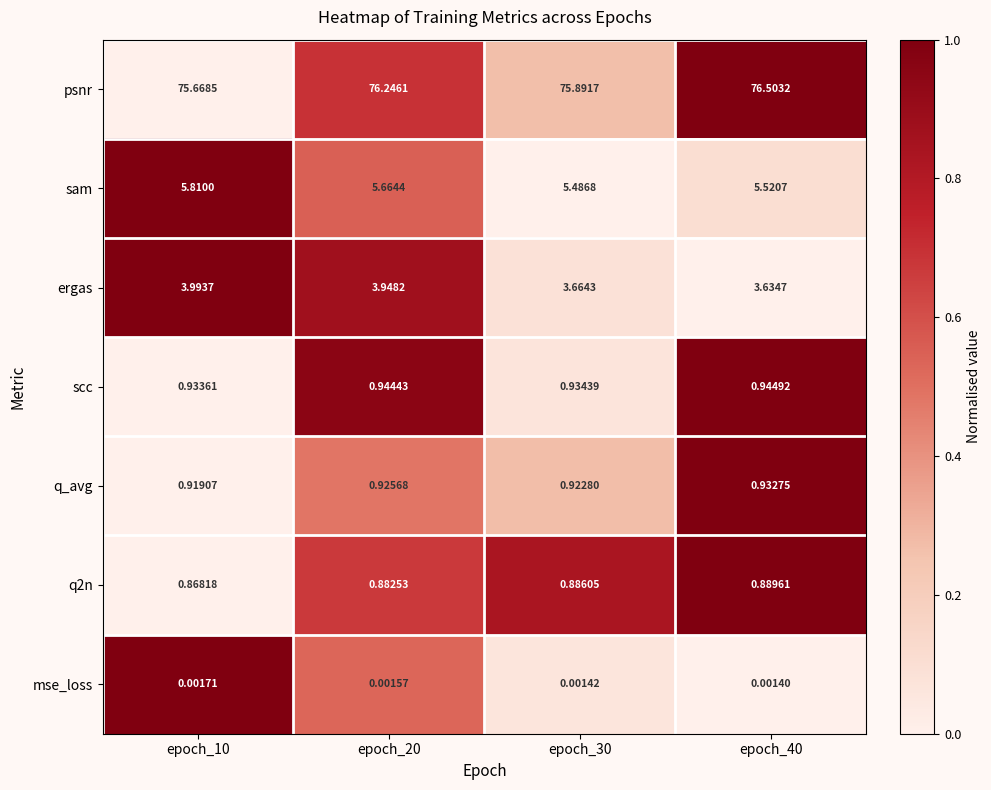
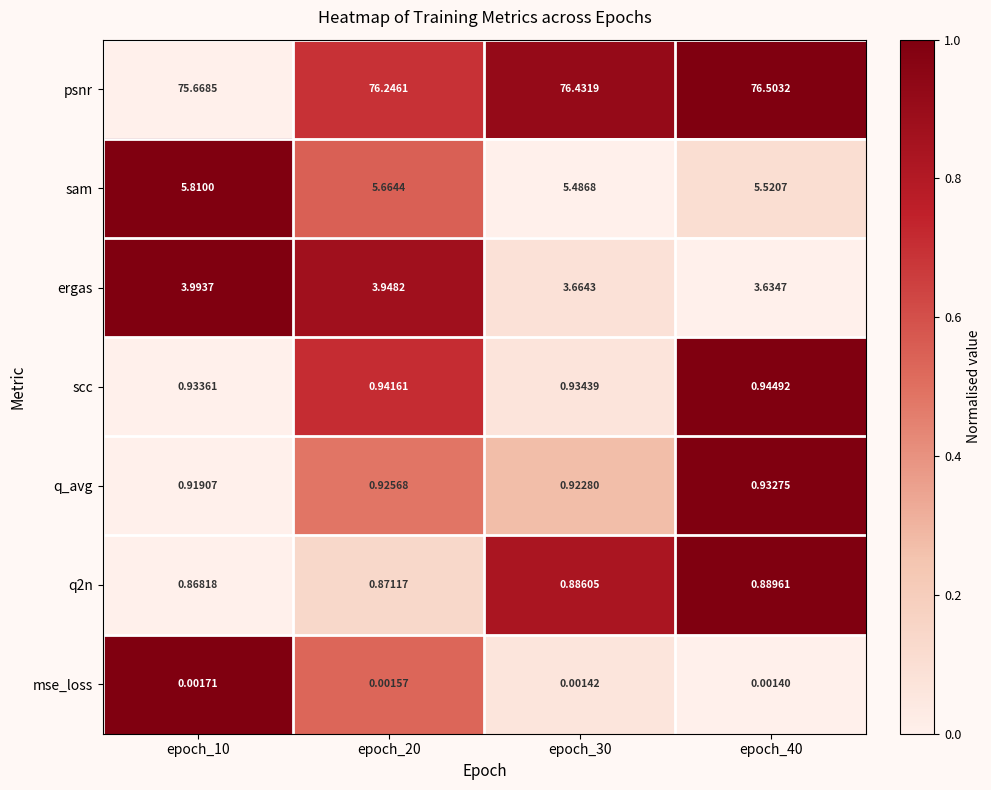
psnr, epoch_30: 75.8917 -> 76.4319
scc, epoch_20: 0.94443 -> 0.94161
q2n, epoch_20: 0.88253 -> 0.87117
